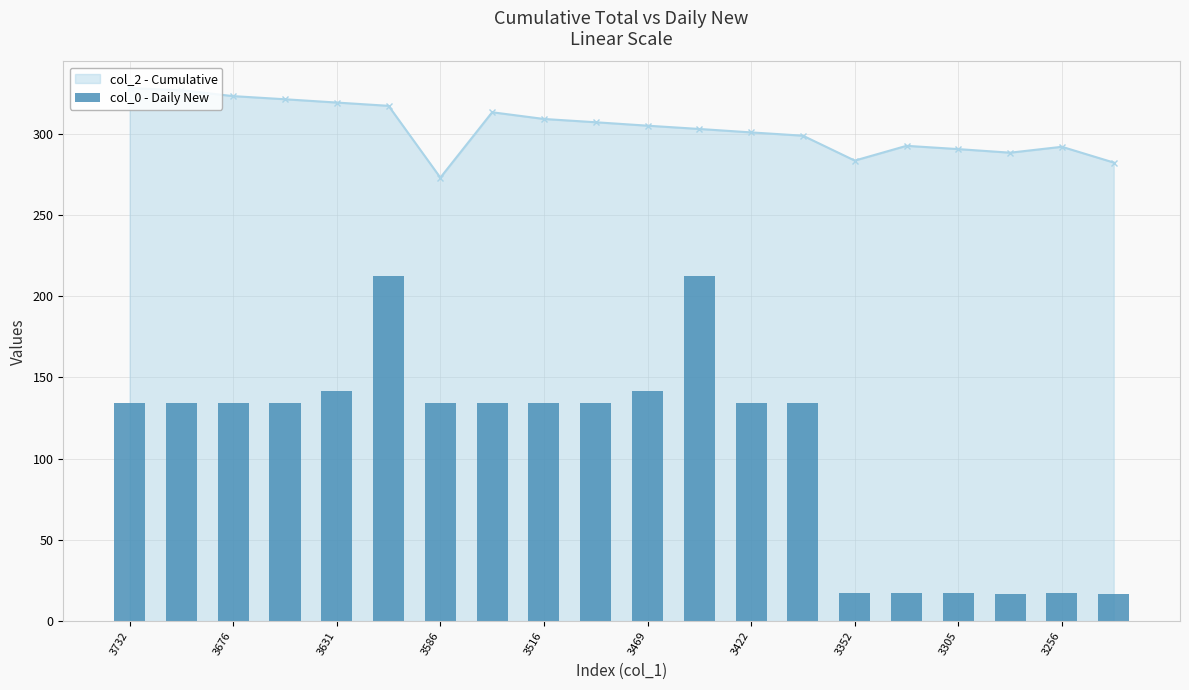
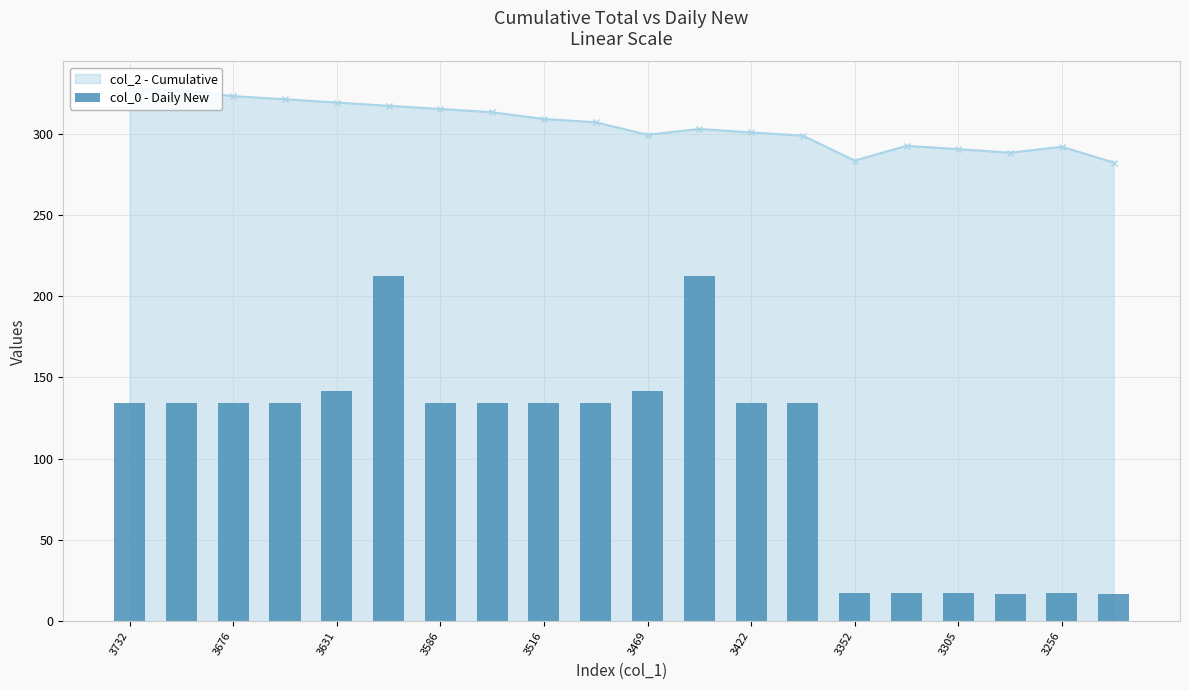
col_2 - Cumulative, 3586: 273 -> 315
col_2 - Cumulative, 3469: 305 -> 299
